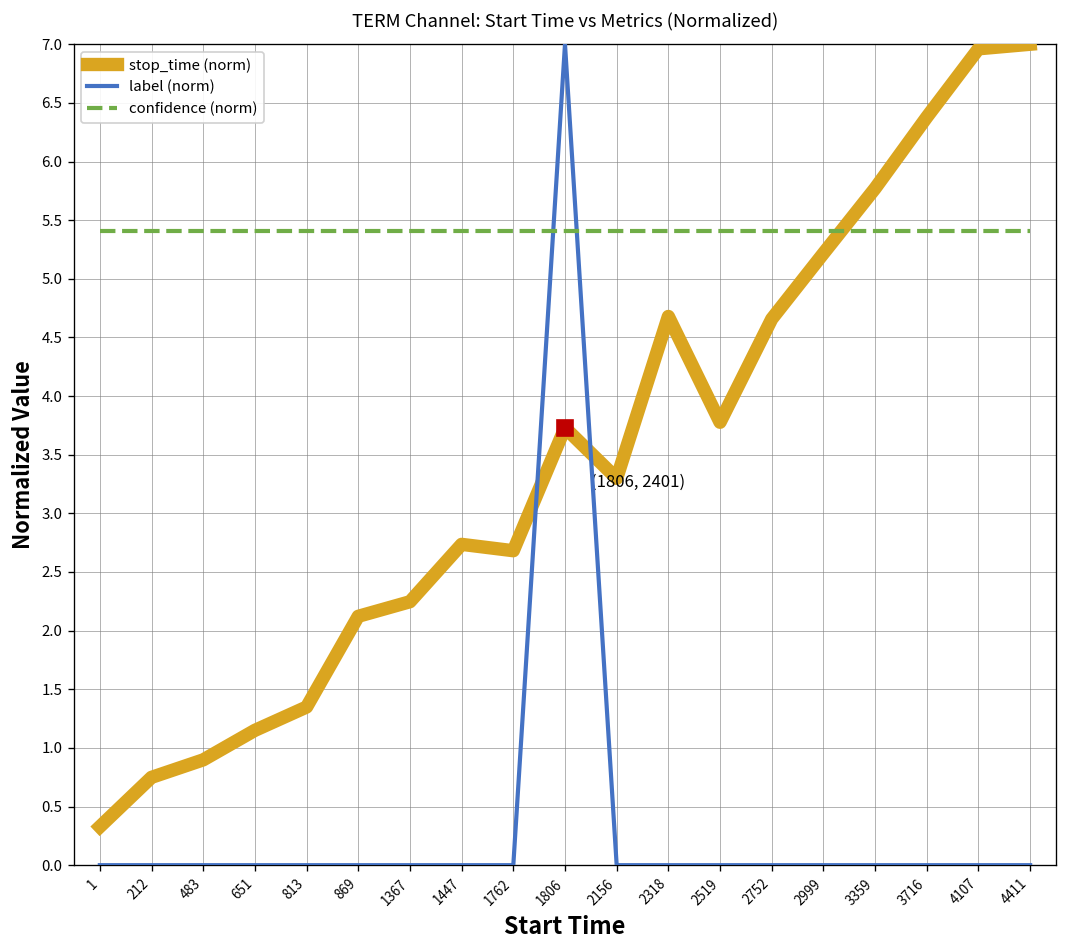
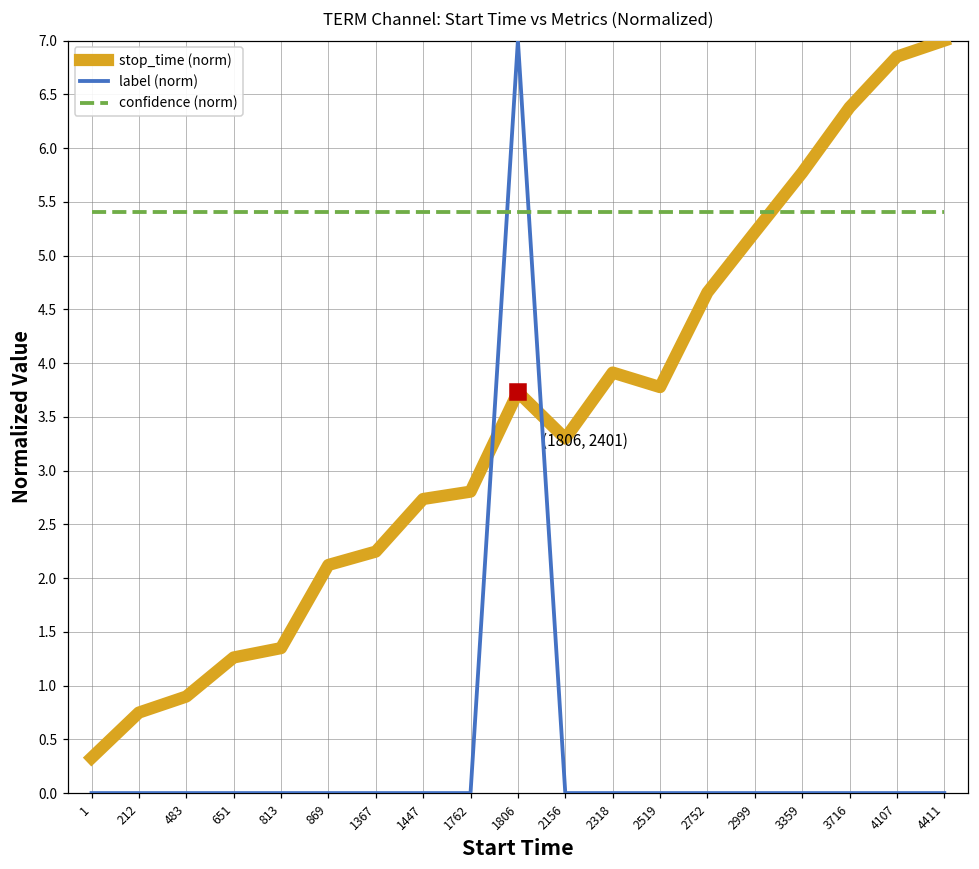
stop_time (norm), 651: 1.1 -> 1.3
stop_time (norm), 1762: 2.7 -> 2.8
stop_time (norm), 2318: 4.7 -> 3.9
stop_time (norm), 4107: 7.0 -> 6.9
